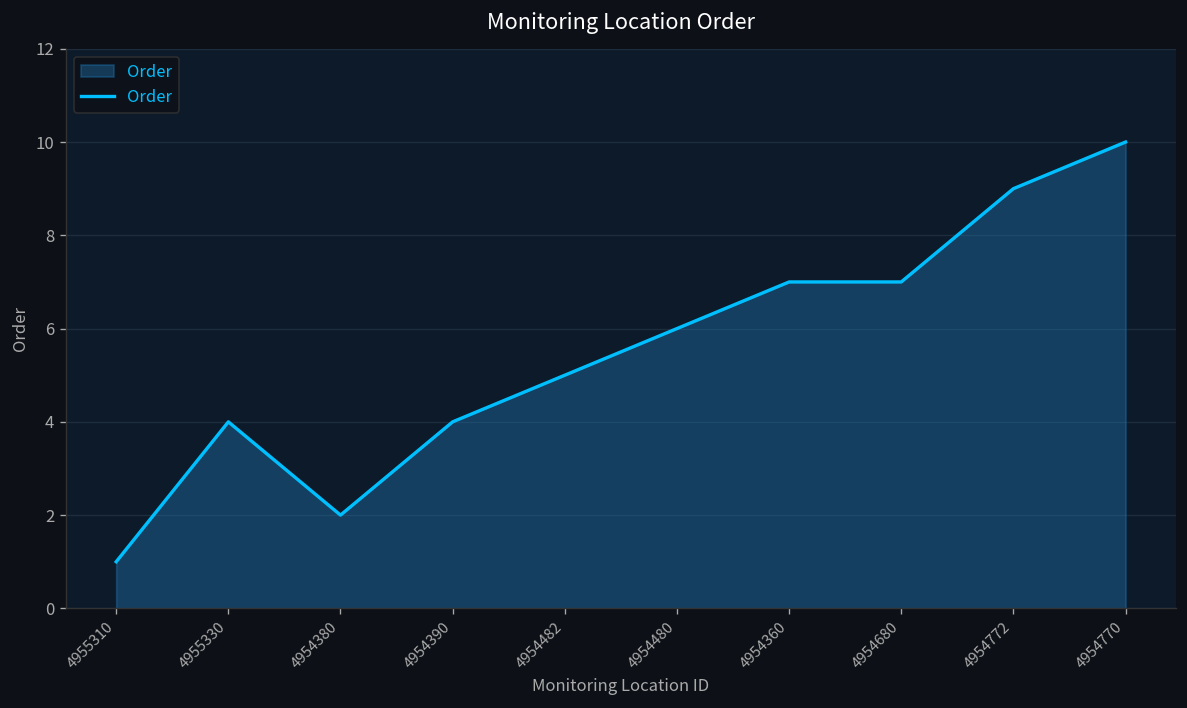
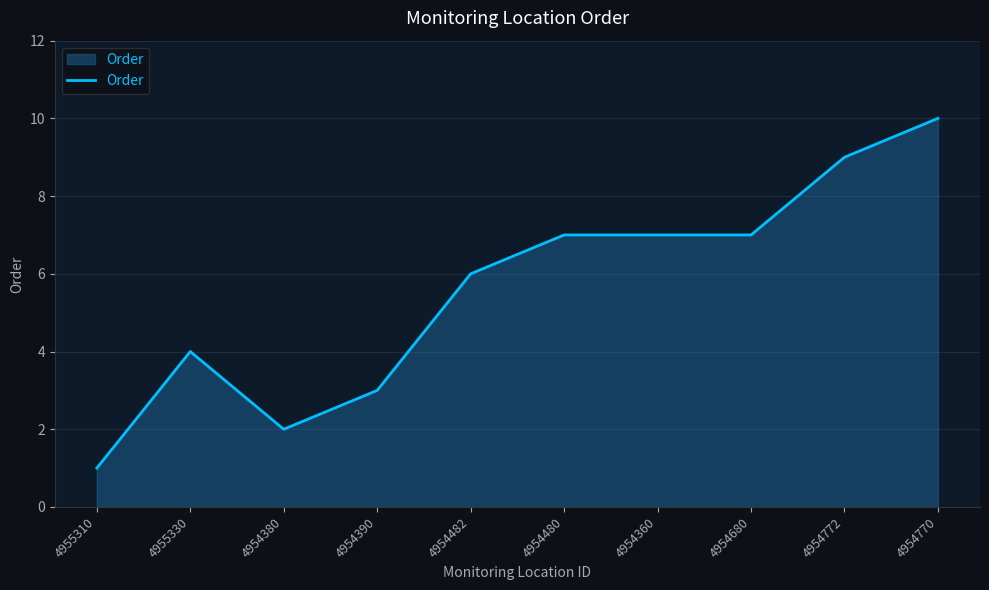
4954390: 4 -> 3
4954482: 5 -> 6
4954480: 6 -> 7
